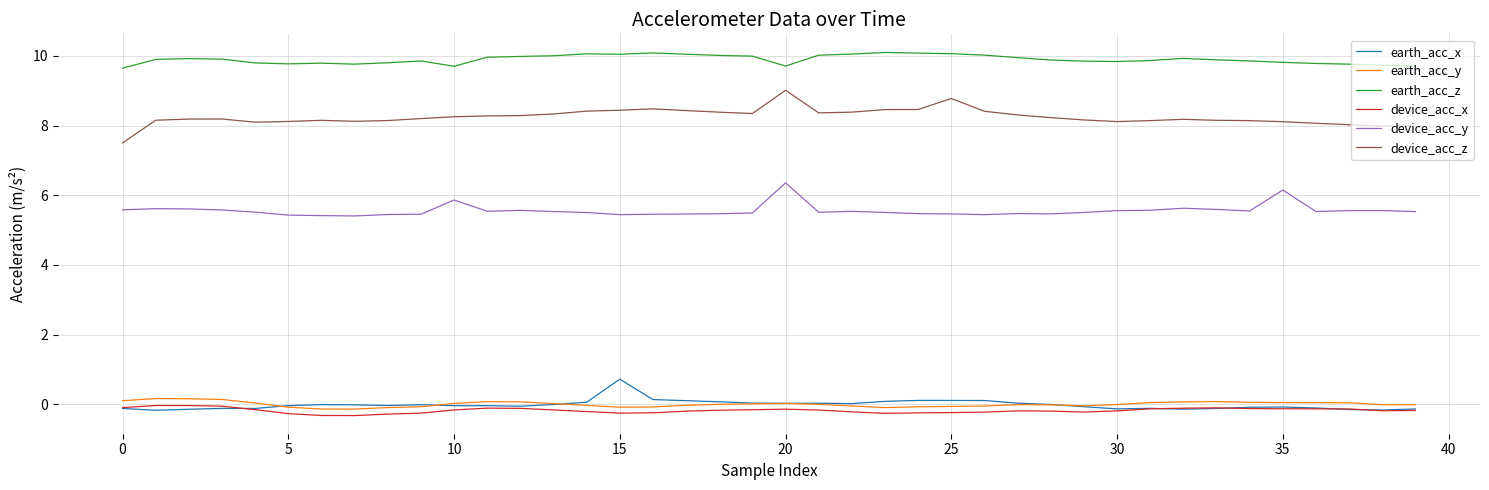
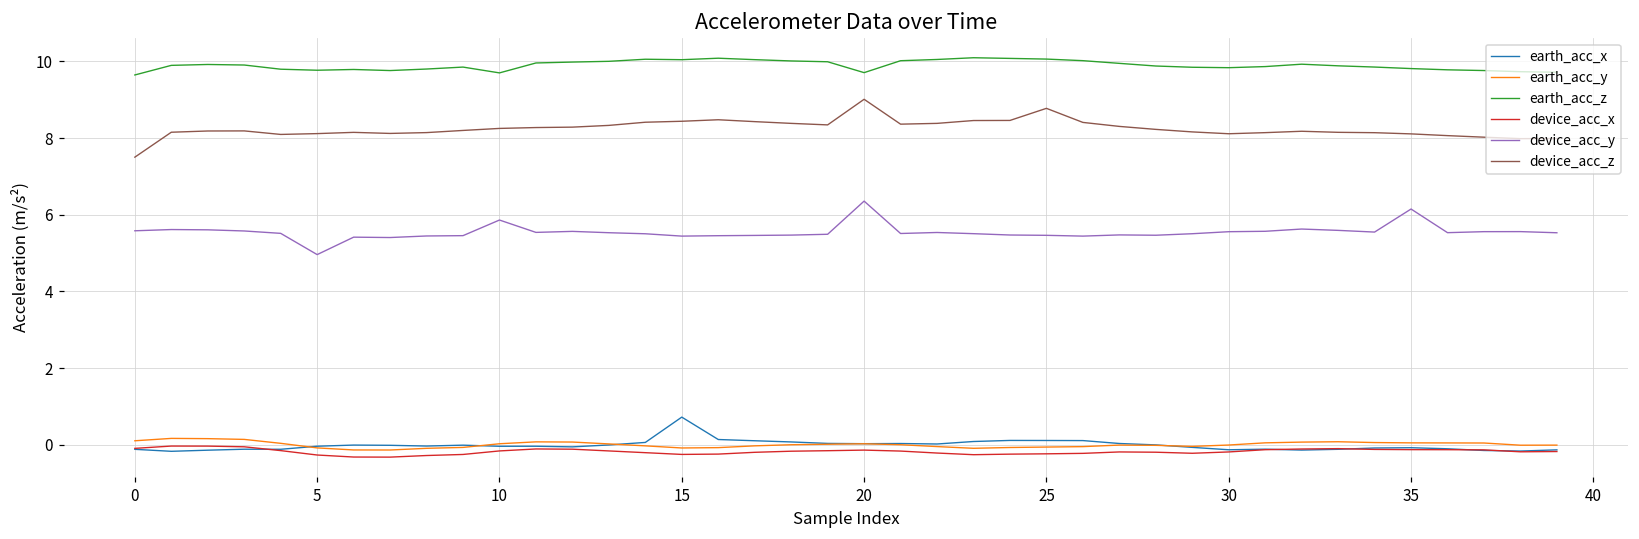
device_acc_y, 5: 5.4 -> 5.0
